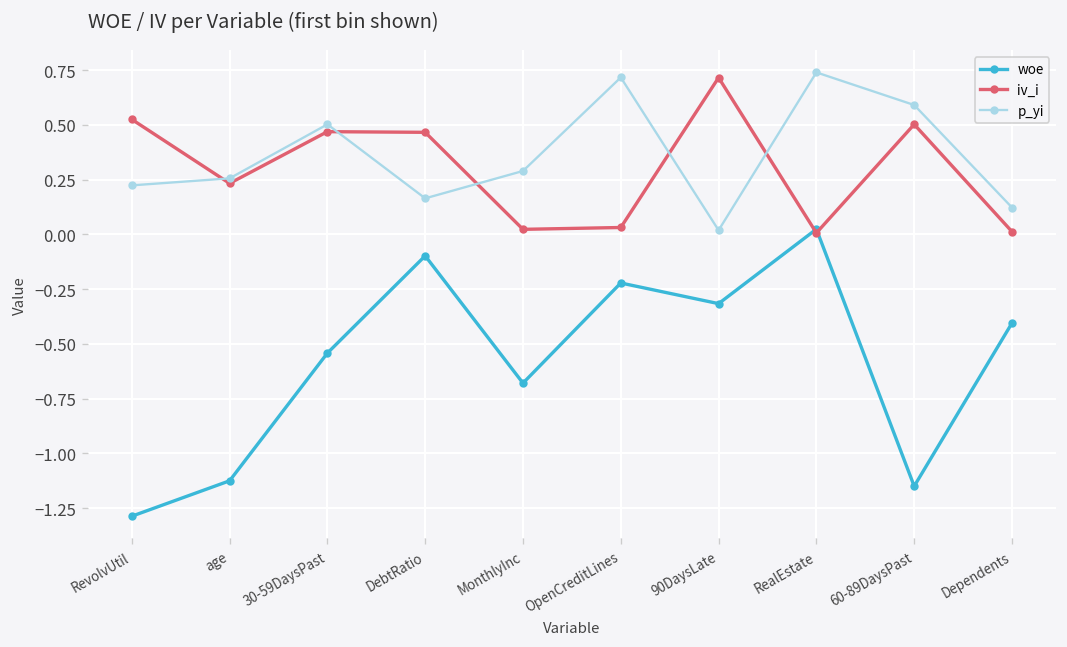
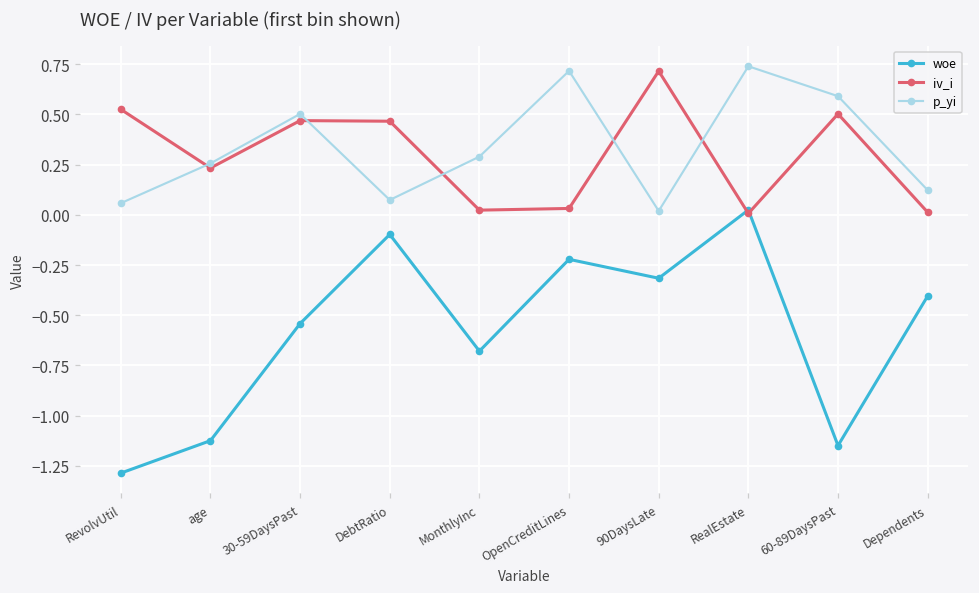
p_yi, RevolvUtil: 0.22 -> 0.06
p_yi, DebtRatio: 0.16 -> 0.07
